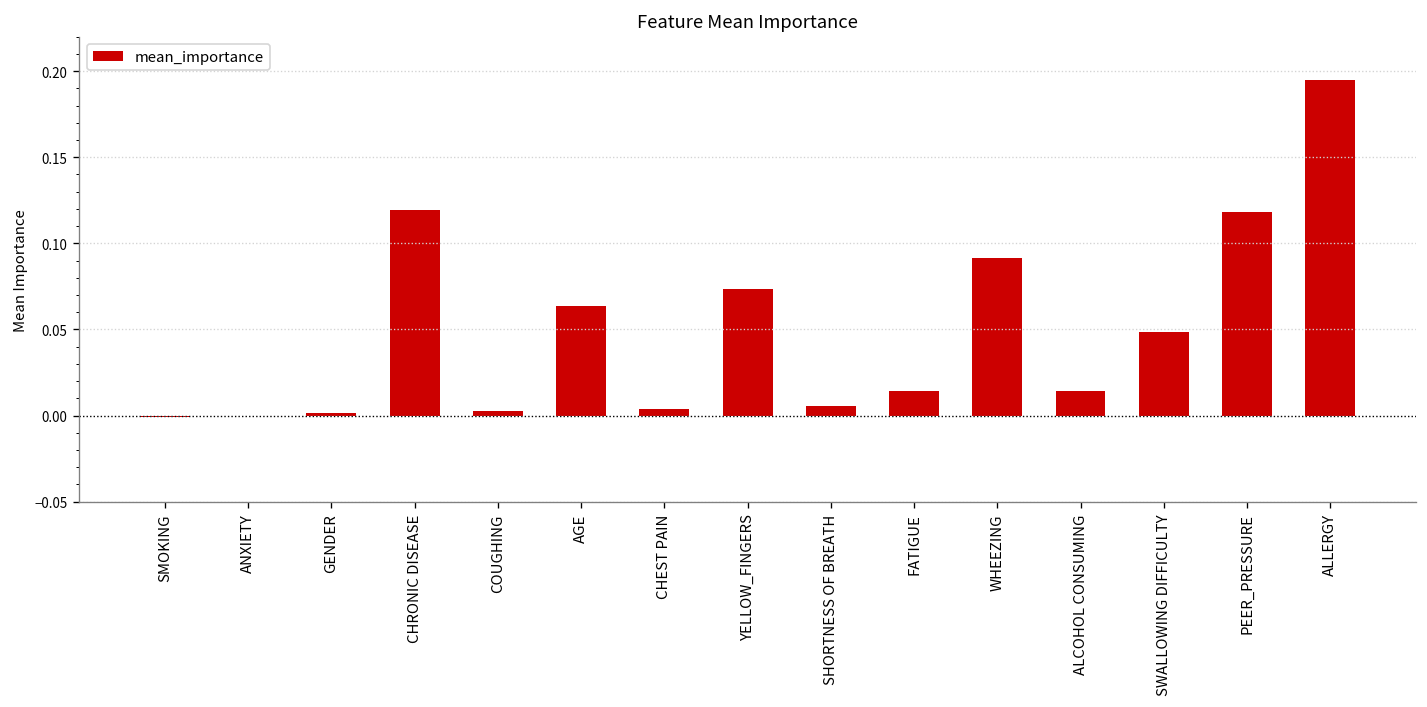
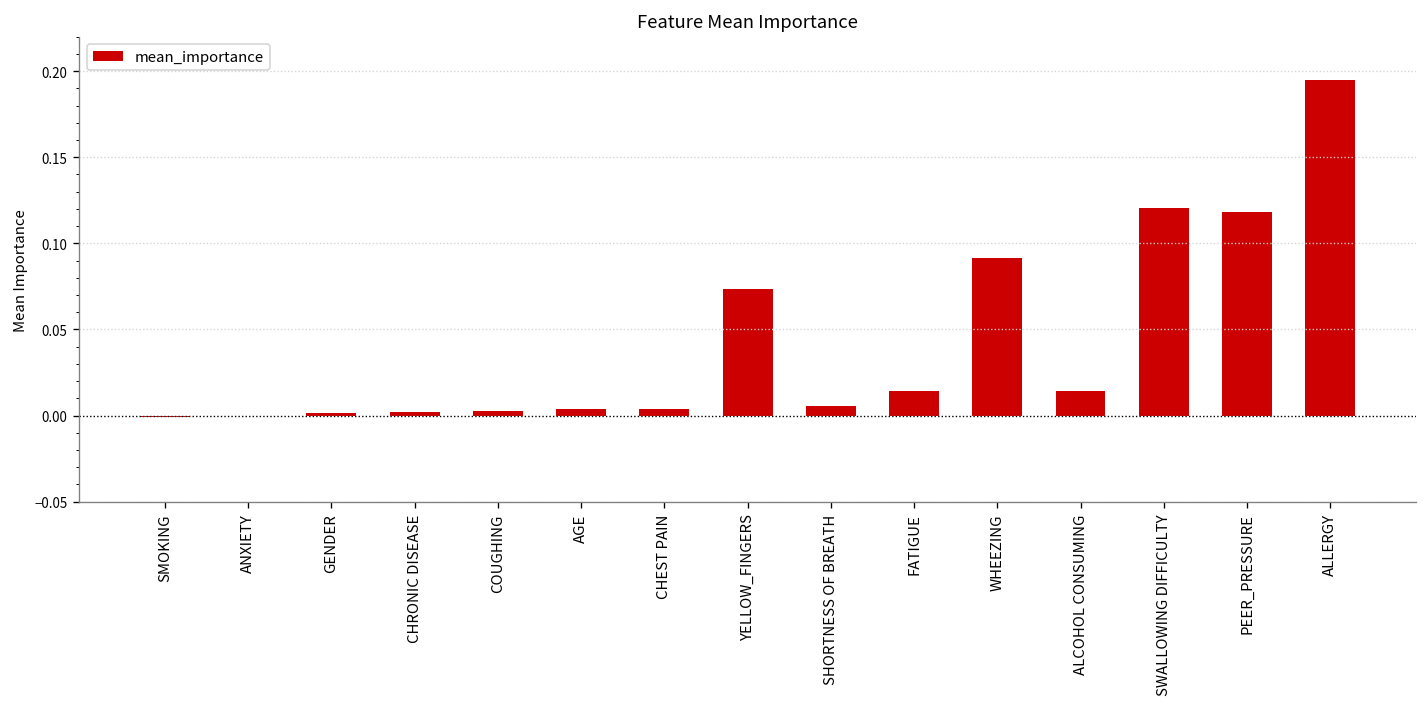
CHRONIC DISEASE: 0.119 -> 0.002
AGE: 0.064 -> 0.004
SWALLOWING DIFFICULTY: 0.048 -> 0.120
